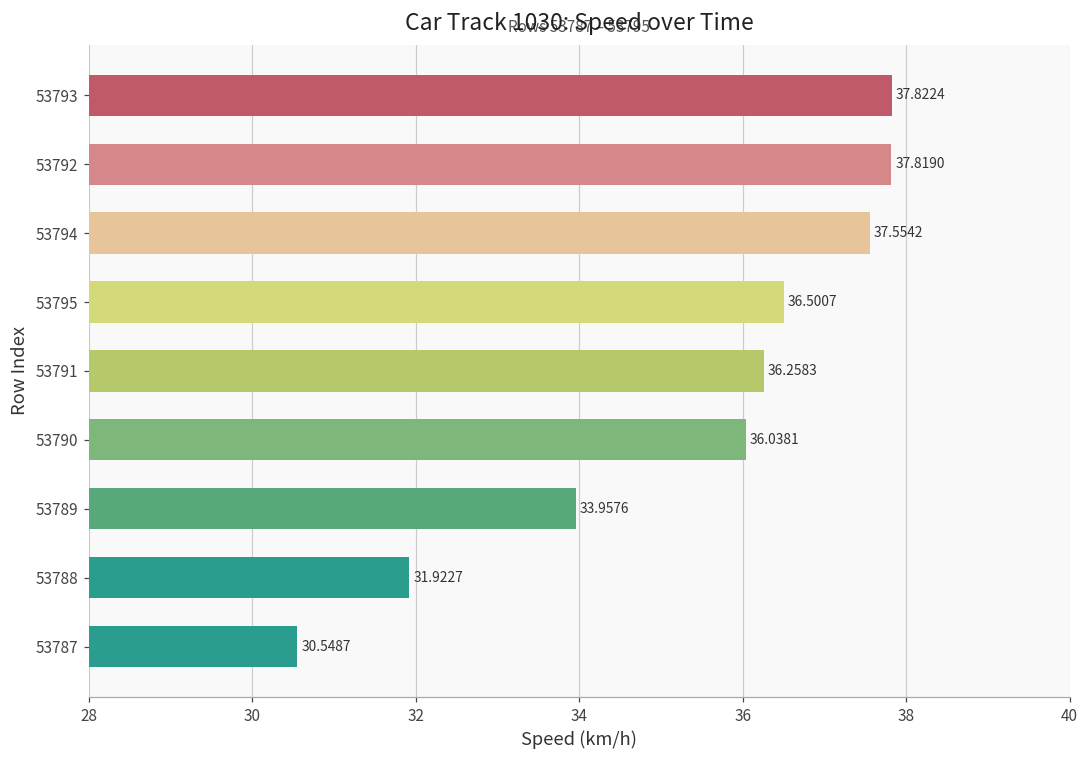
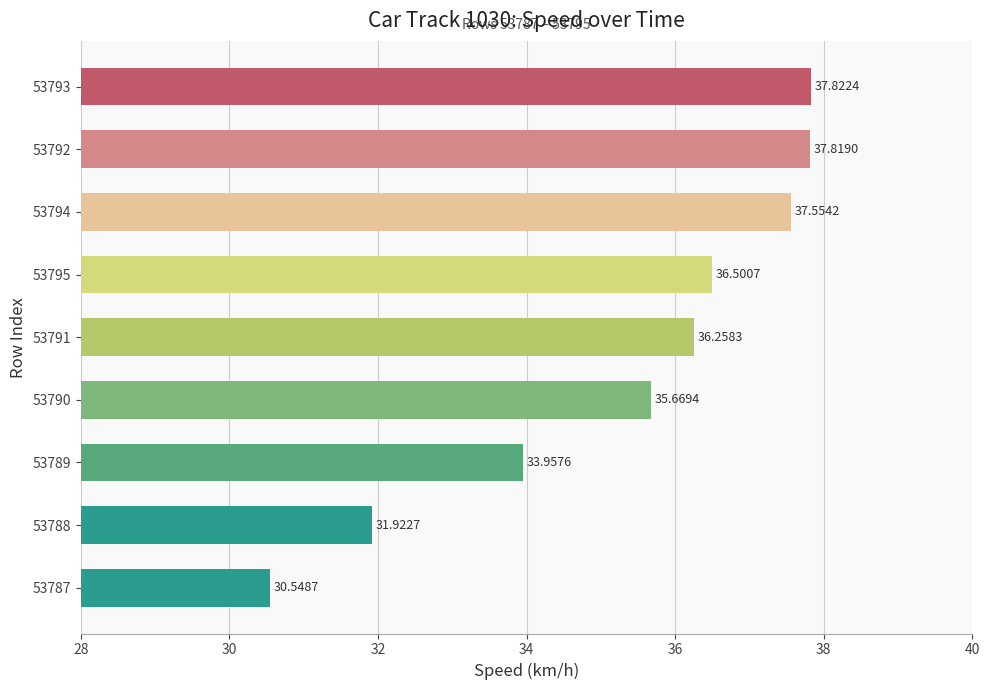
53790: 36.0381 -> 35.6694
